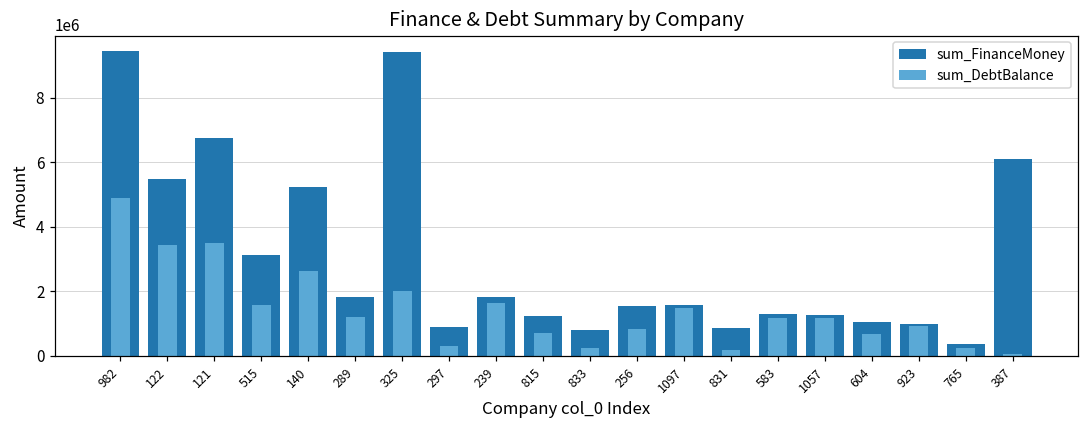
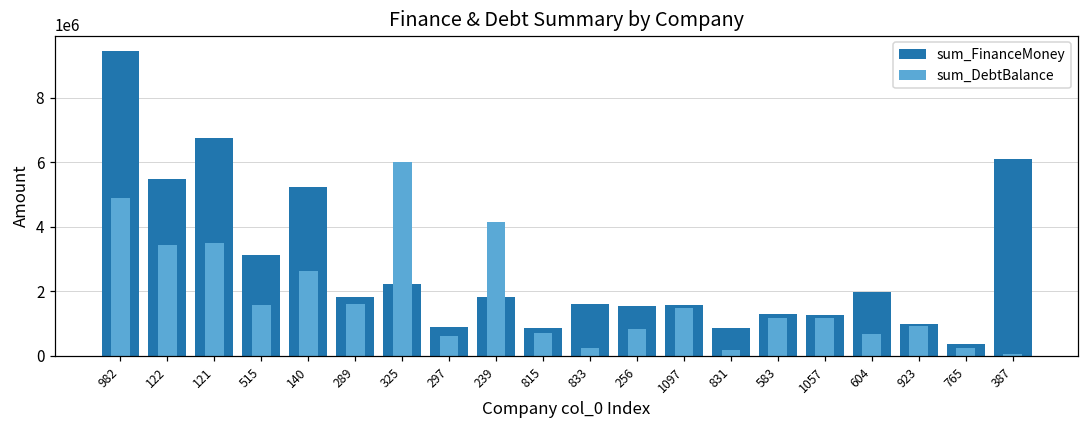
sum_DebtBalance, 289: 1200000 -> 1600000
sum_FinanceMoney, 325: 9400000 -> 2200000
sum_DebtBalance, 325: 2000000 -> 6000000
sum_DebtBalance, 297: 300000 -> 600000
sum_DebtBalance, 239: 1600000 -> 4200000
sum_FinanceMoney, 815: 1200000 -> 900000
sum_FinanceMoney, 833: 800000 -> 1600000
sum_FinanceMoney, 604: 1000000 -> 2000000
